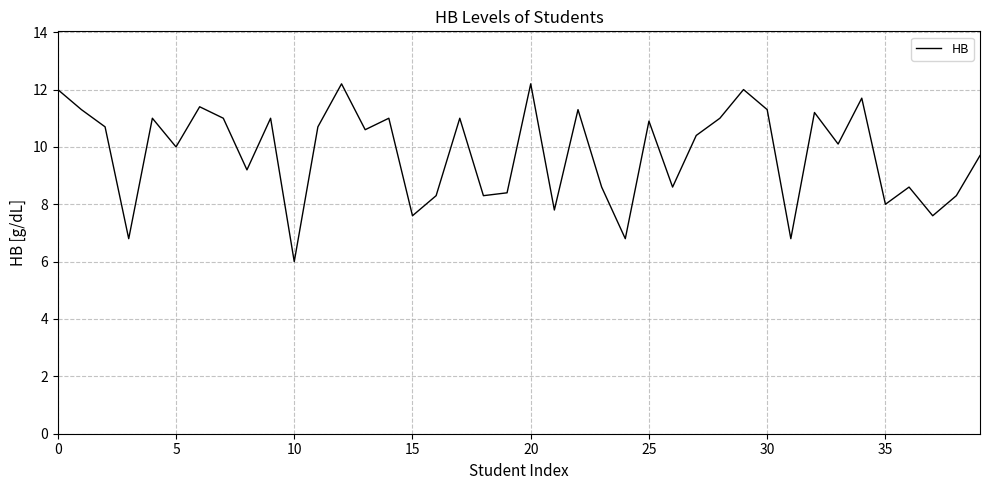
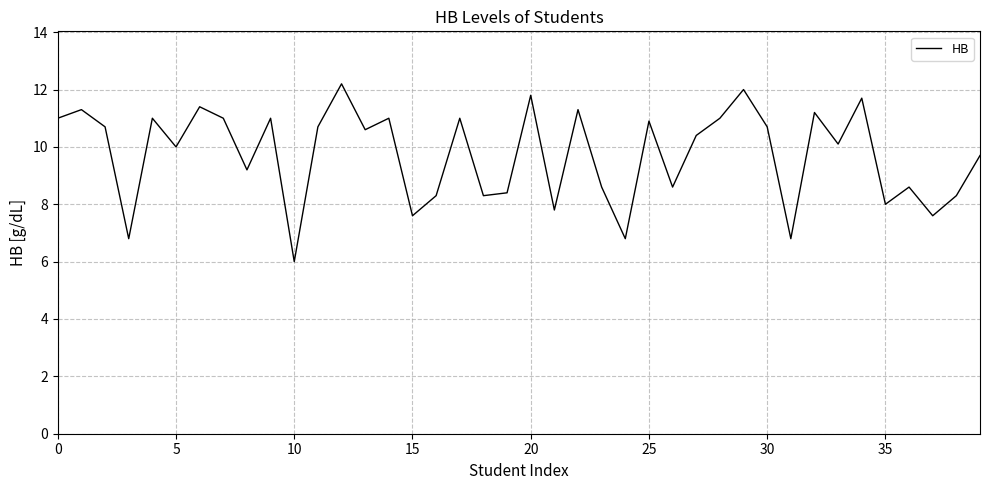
0: 12 -> 11
20: 12.2 -> 11.8
30: 11.3 -> 10.7
